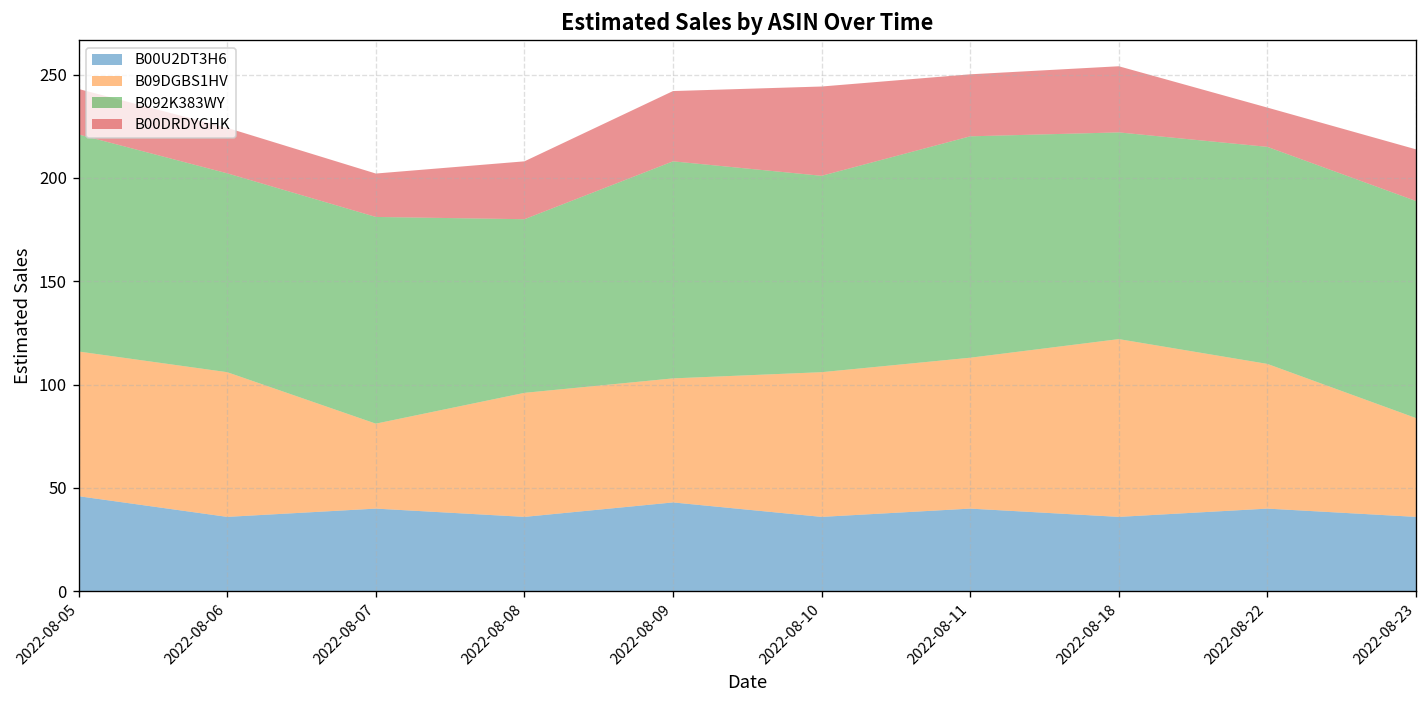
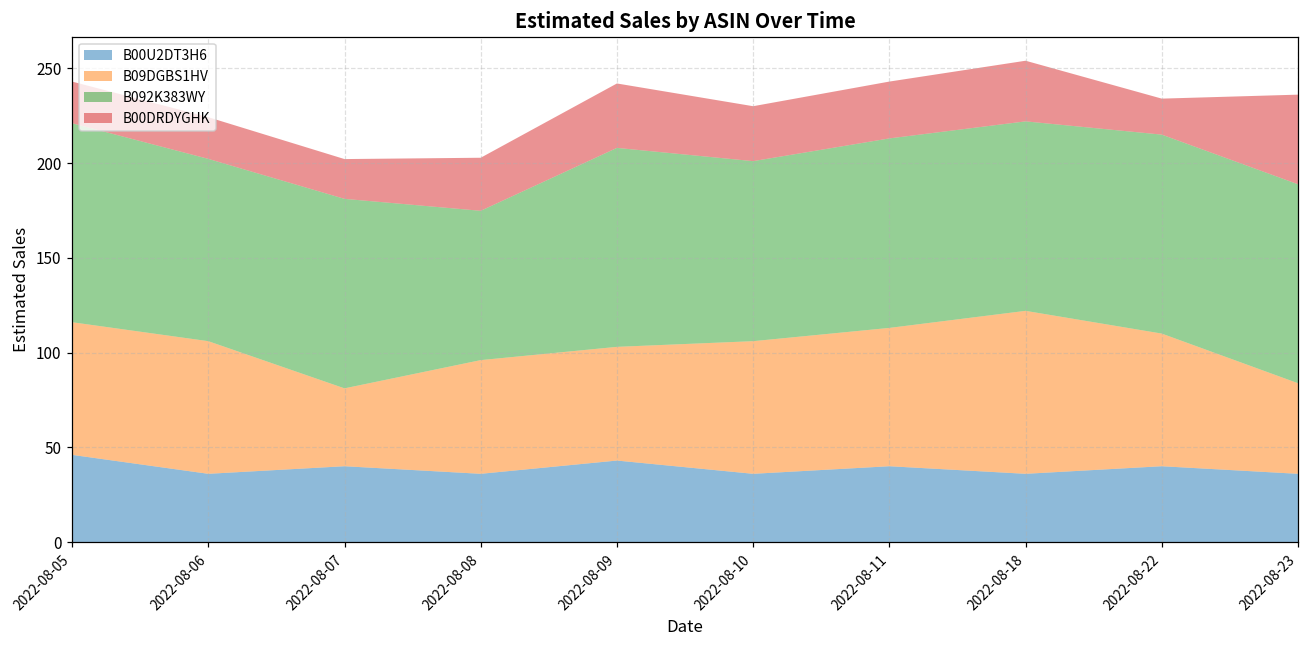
B092K383WY, 2022-08-08: 84 -> 79
B00DRDYGHK, 2022-08-10: 43 -> 29
B092K383WY, 2022-08-11: 107 -> 100
B00DRDYGHK, 2022-08-23: 25 -> 47
